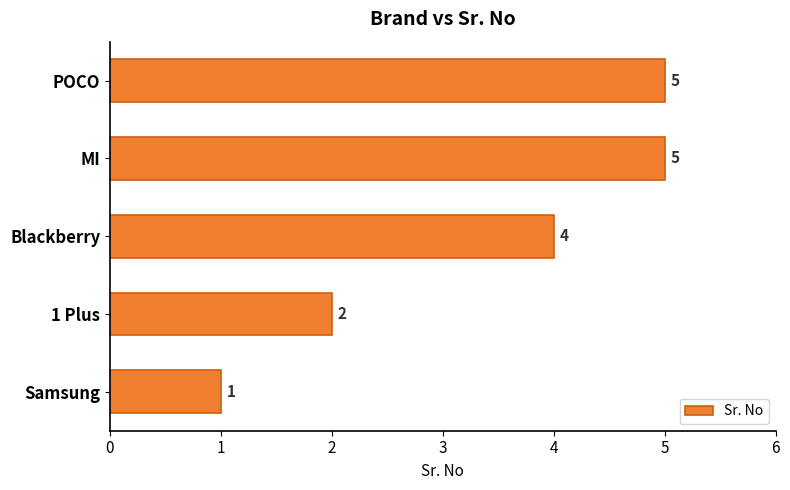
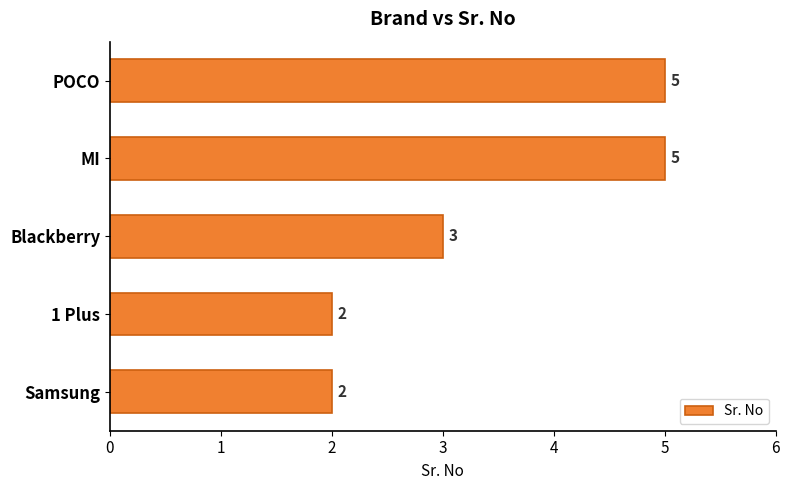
Blackberry: 4 -> 3
Samsung: 1 -> 2
